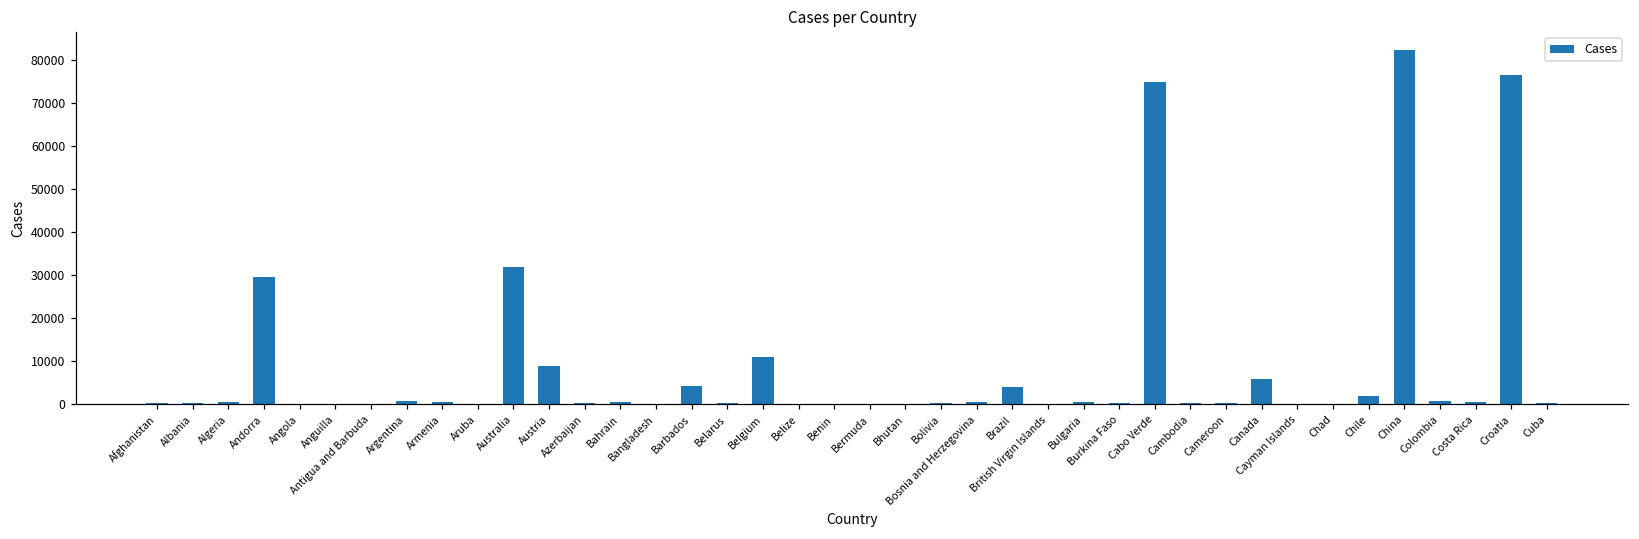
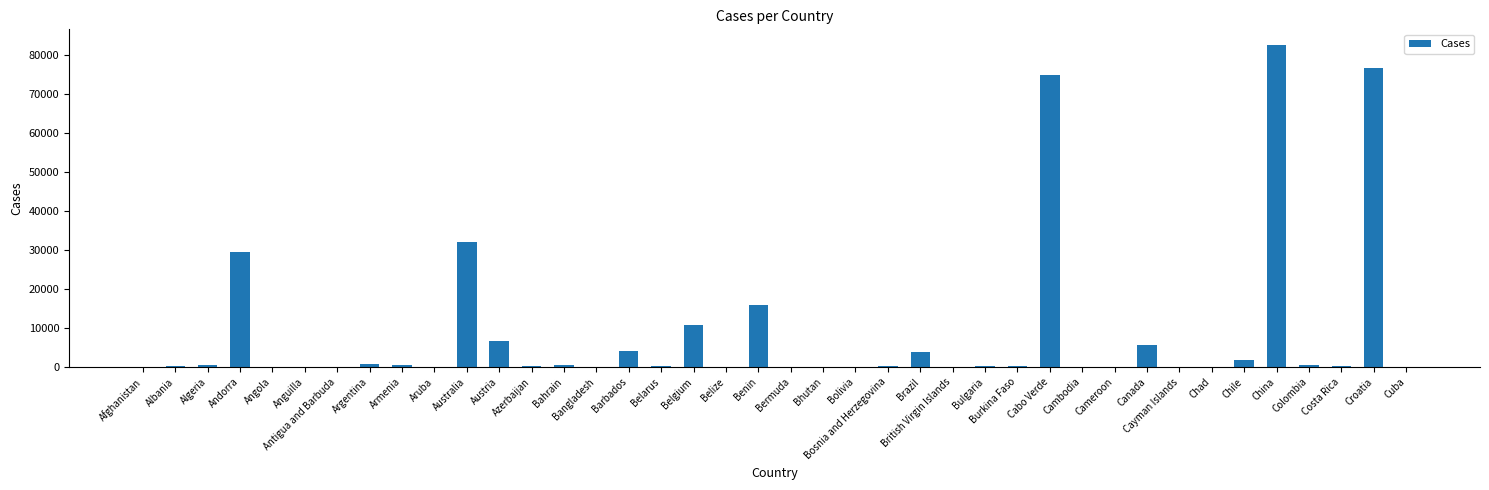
Austria: 9000 -> 7000
Benin: 0 -> 16000
